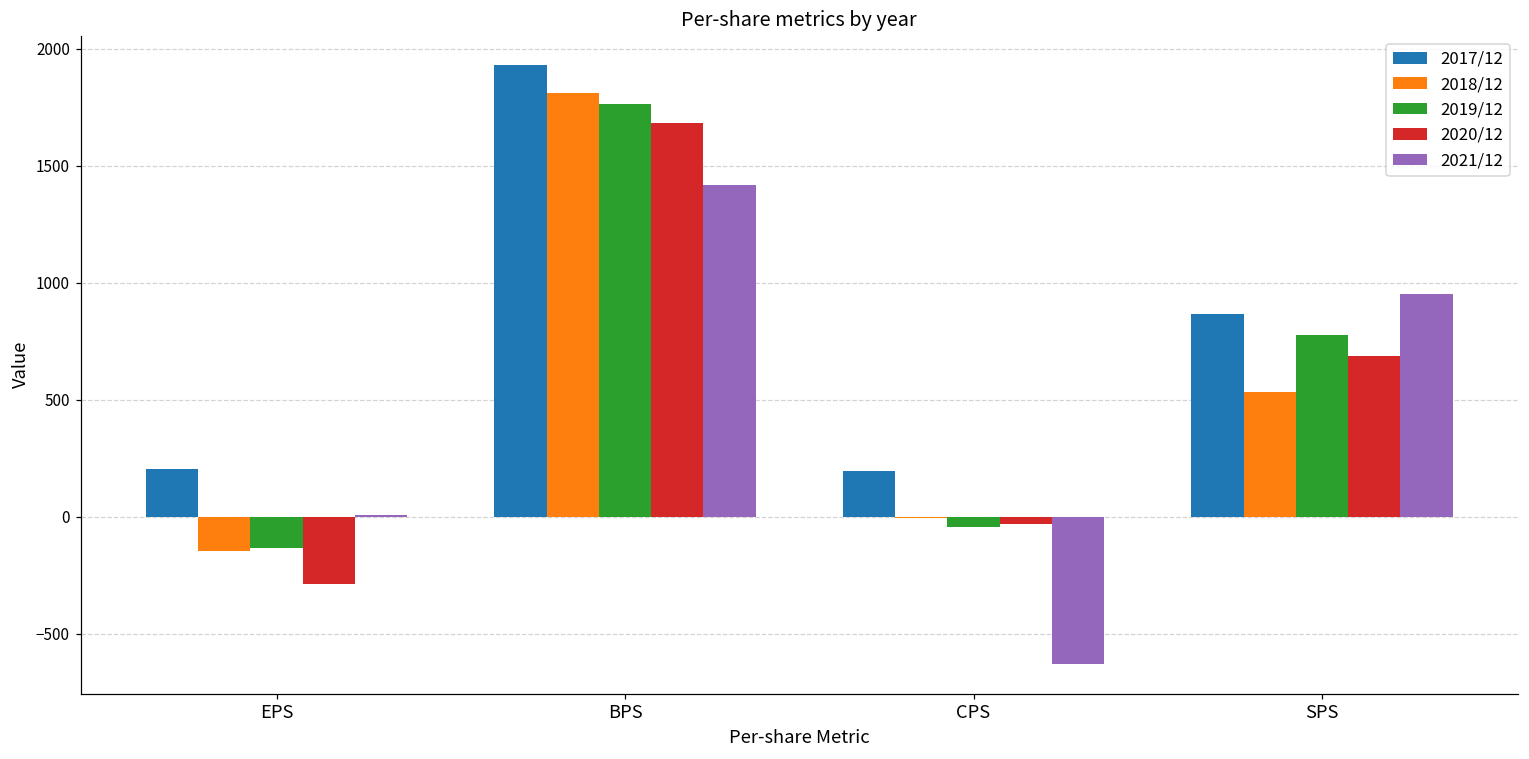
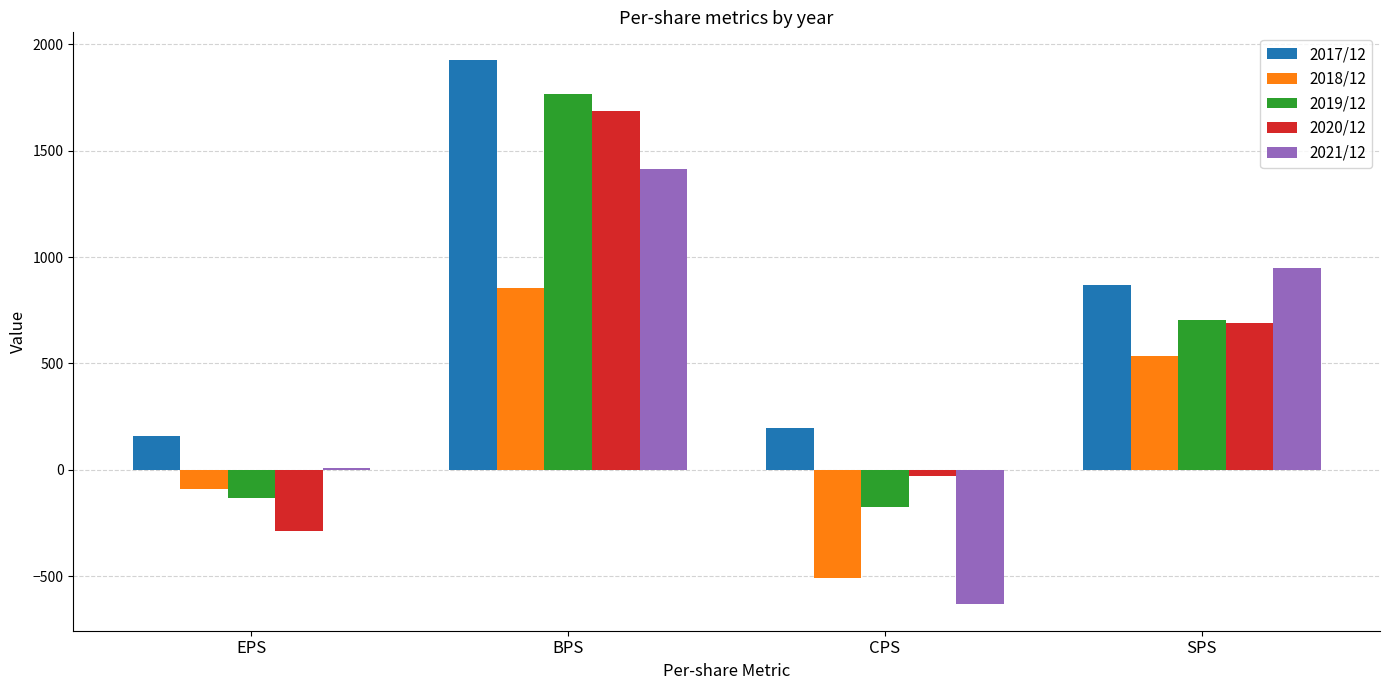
2017/12, EPS: 200 -> 160
2018/12, EPS: -140 -> -90
2018/12, BPS: 1810 -> 860
2018/12, CPS: -10 -> -510
2019/12, CPS: -40 -> -180
2019/12, SPS: 780 -> 700
